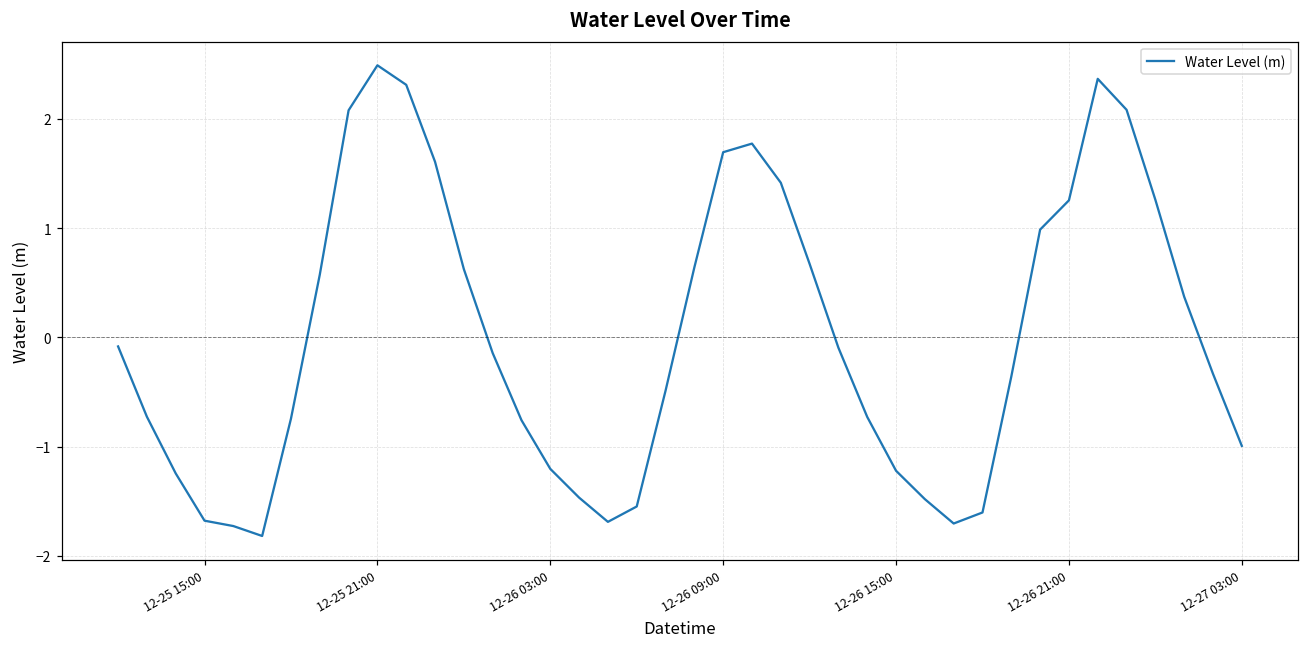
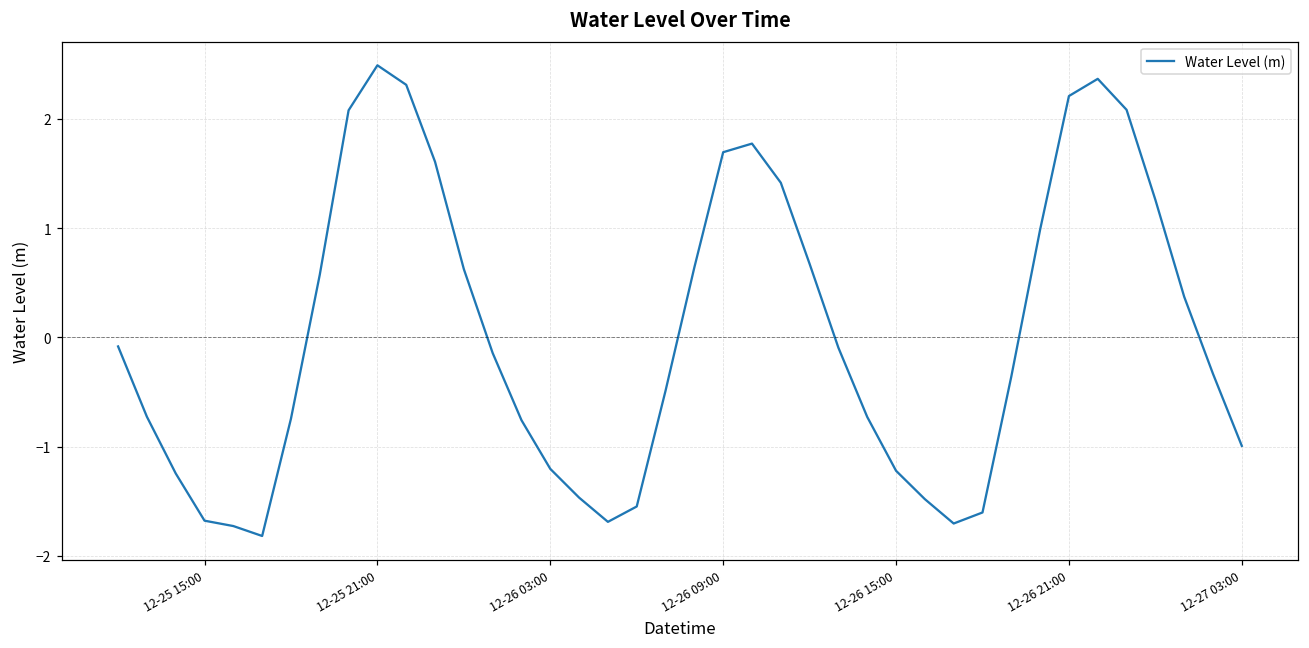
12-26 21:00: 1.3 -> 2.2
